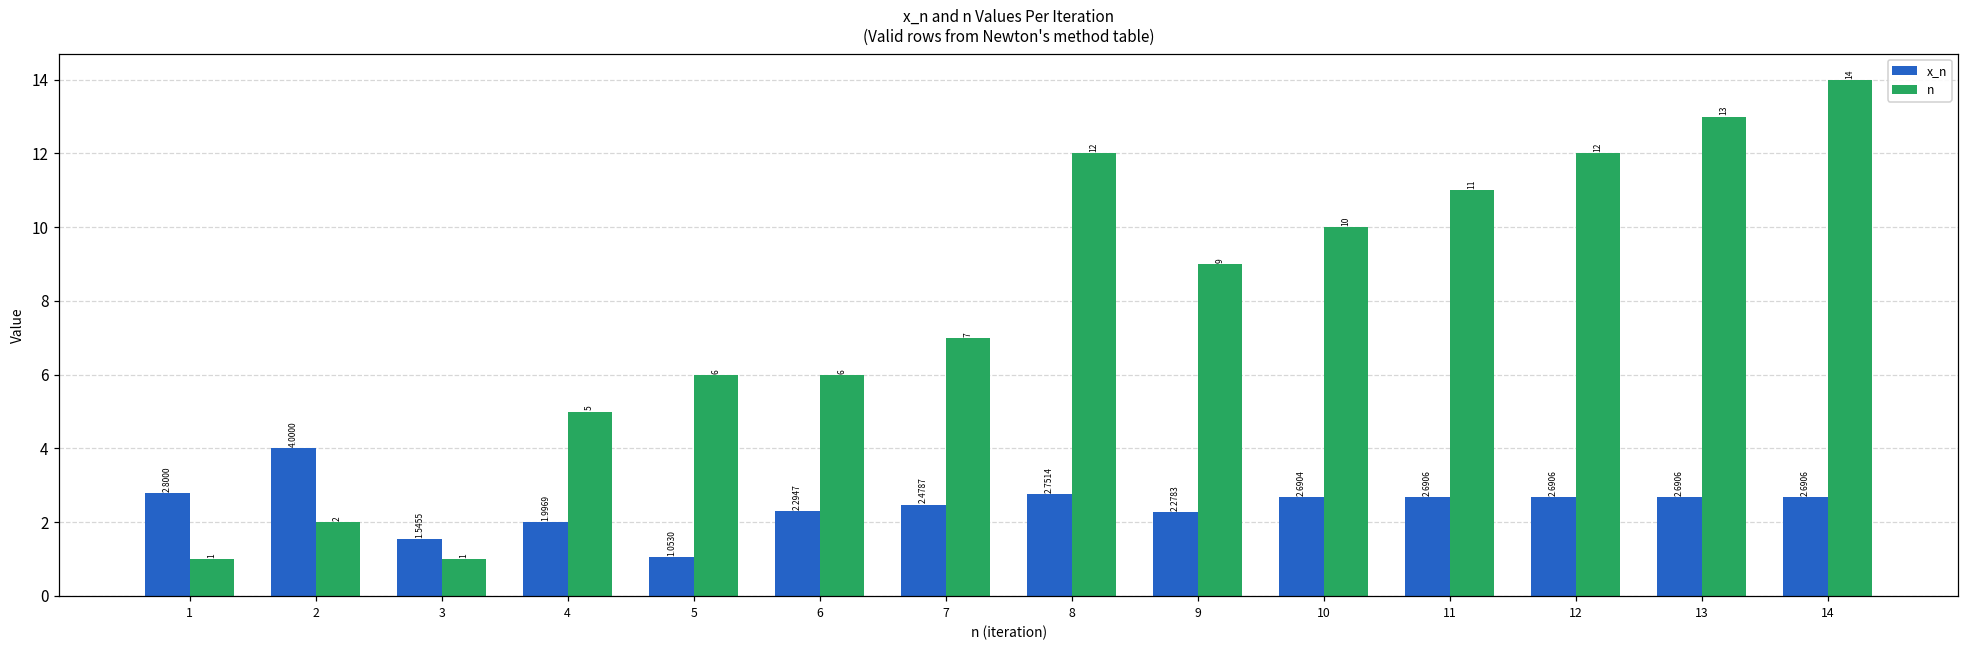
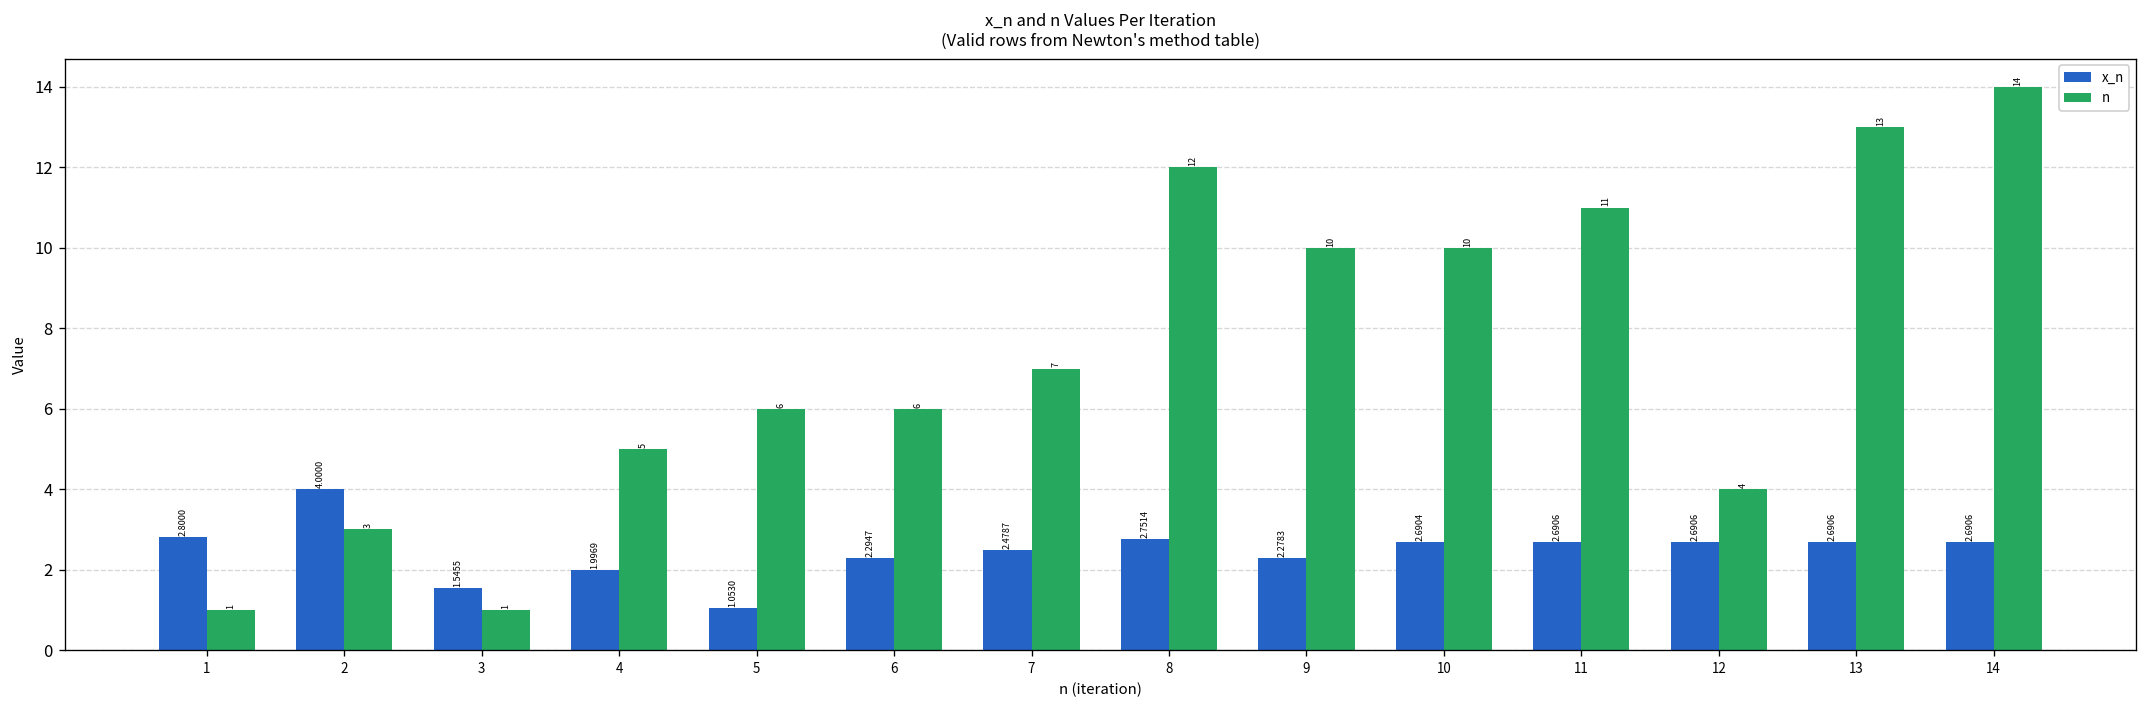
n, 2: 2 -> 3
n, 9: 9 -> 10
n, 12: 12 -> 4
